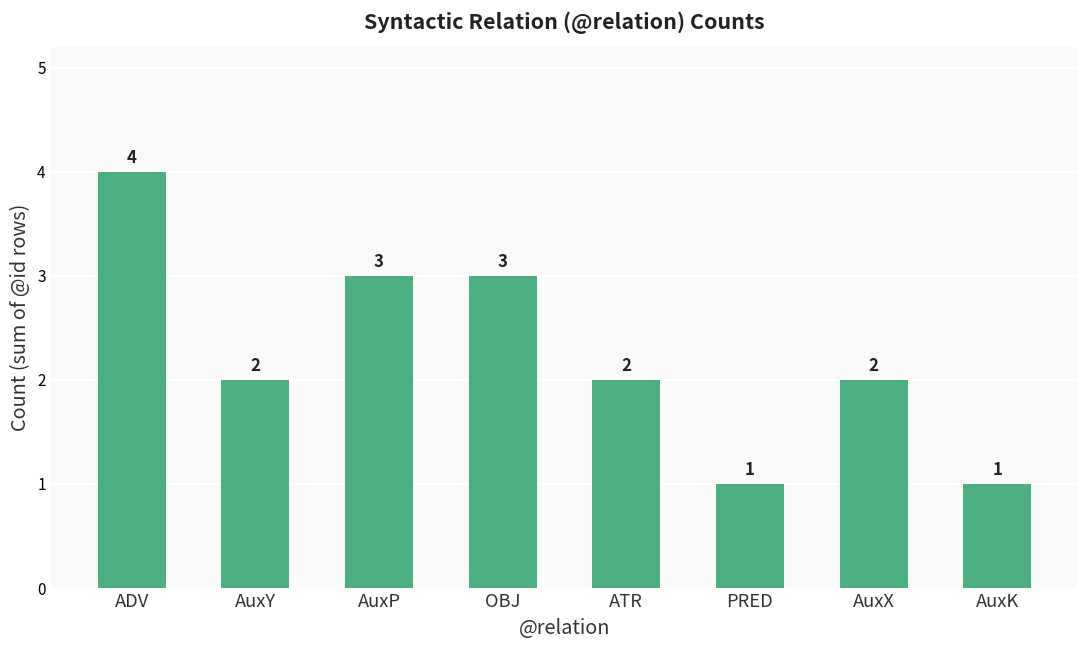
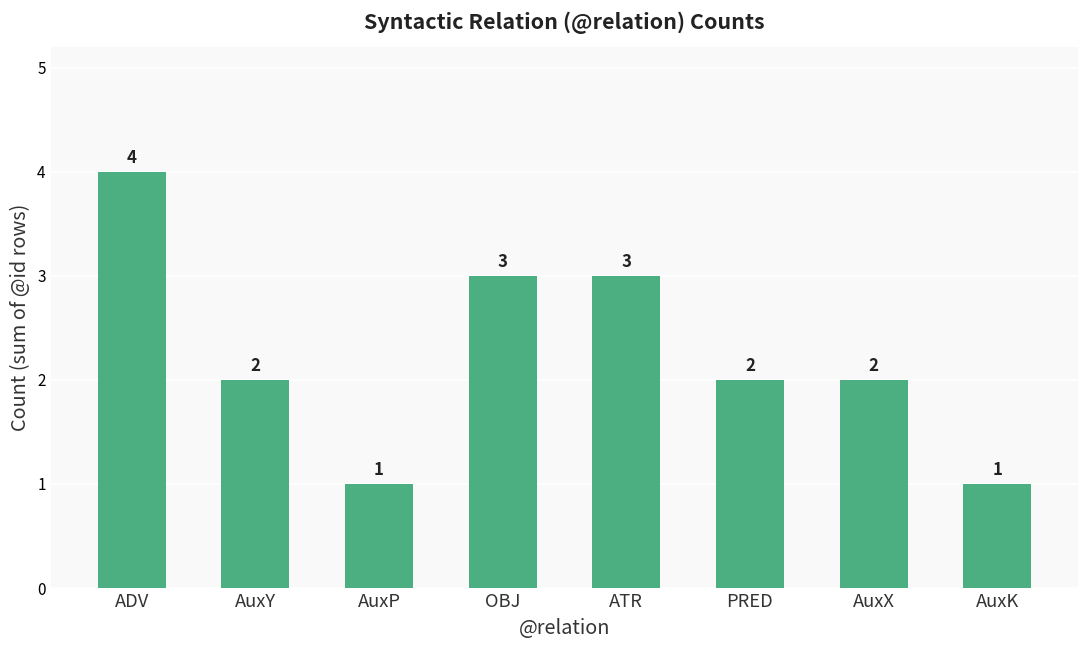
AuxP: 3 -> 1
ATR: 2 -> 3
PRED: 1 -> 2
